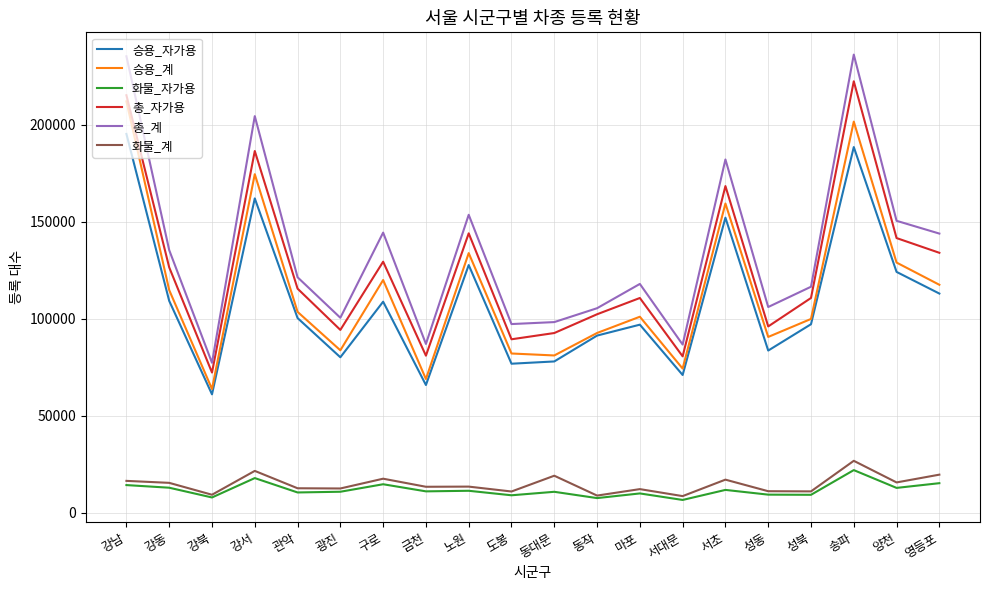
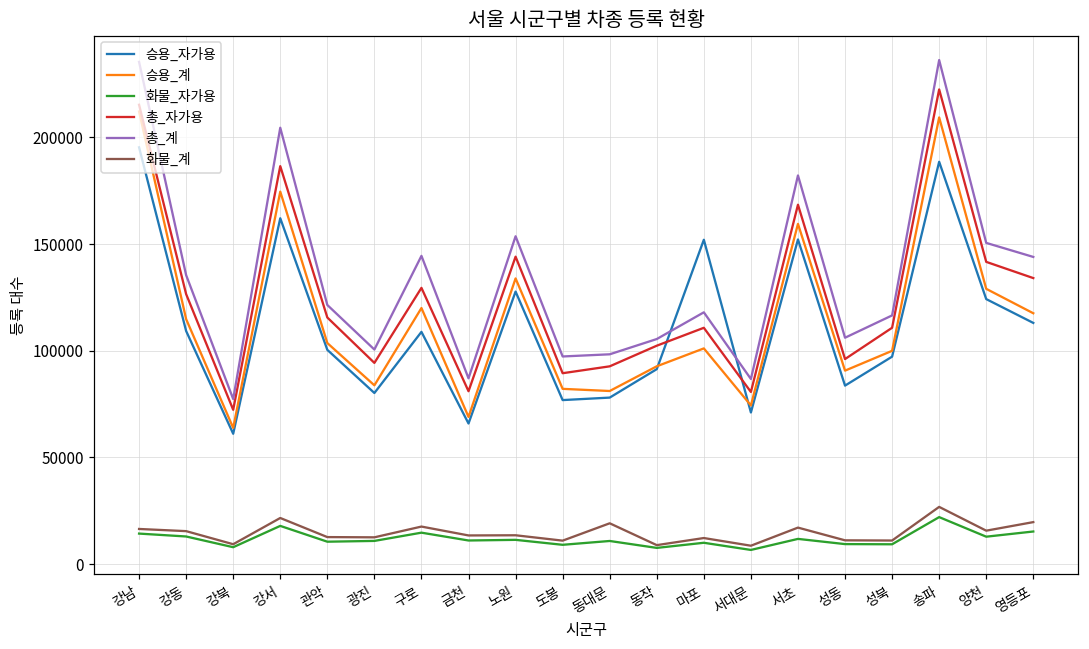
승용_자가용, 마포: 97000 -> 152000
승용_계, 송파: 202000 -> 209000
